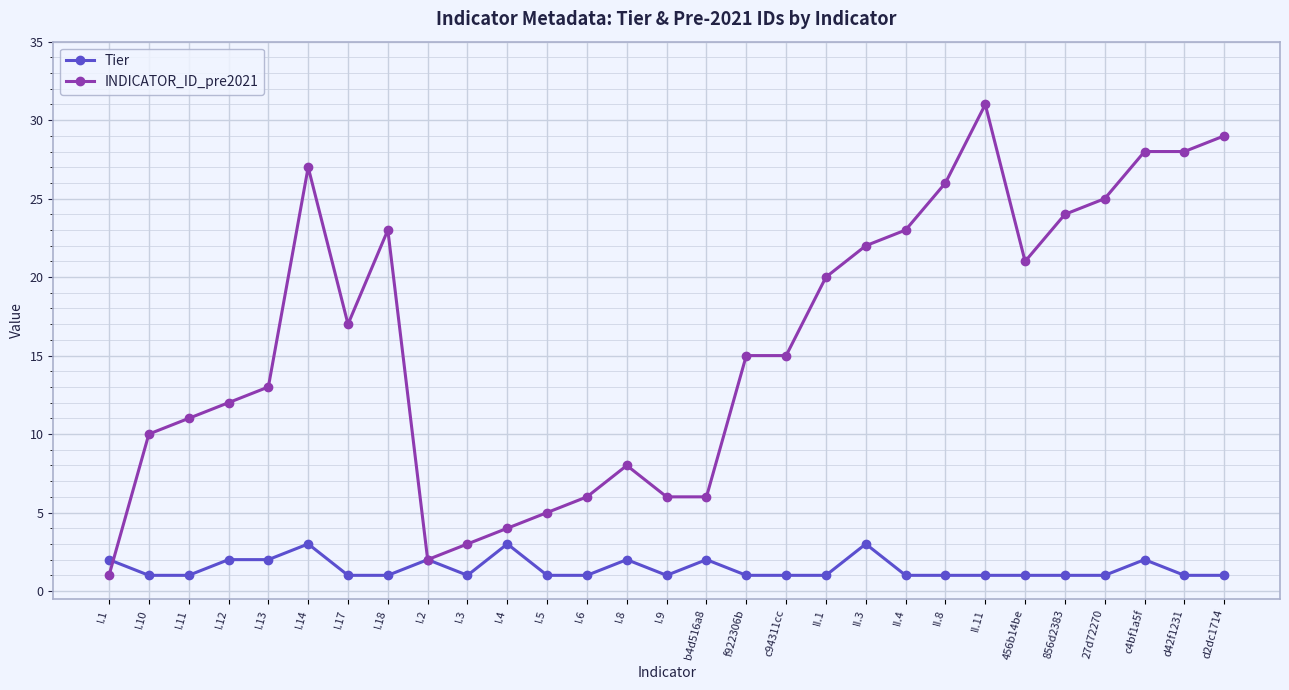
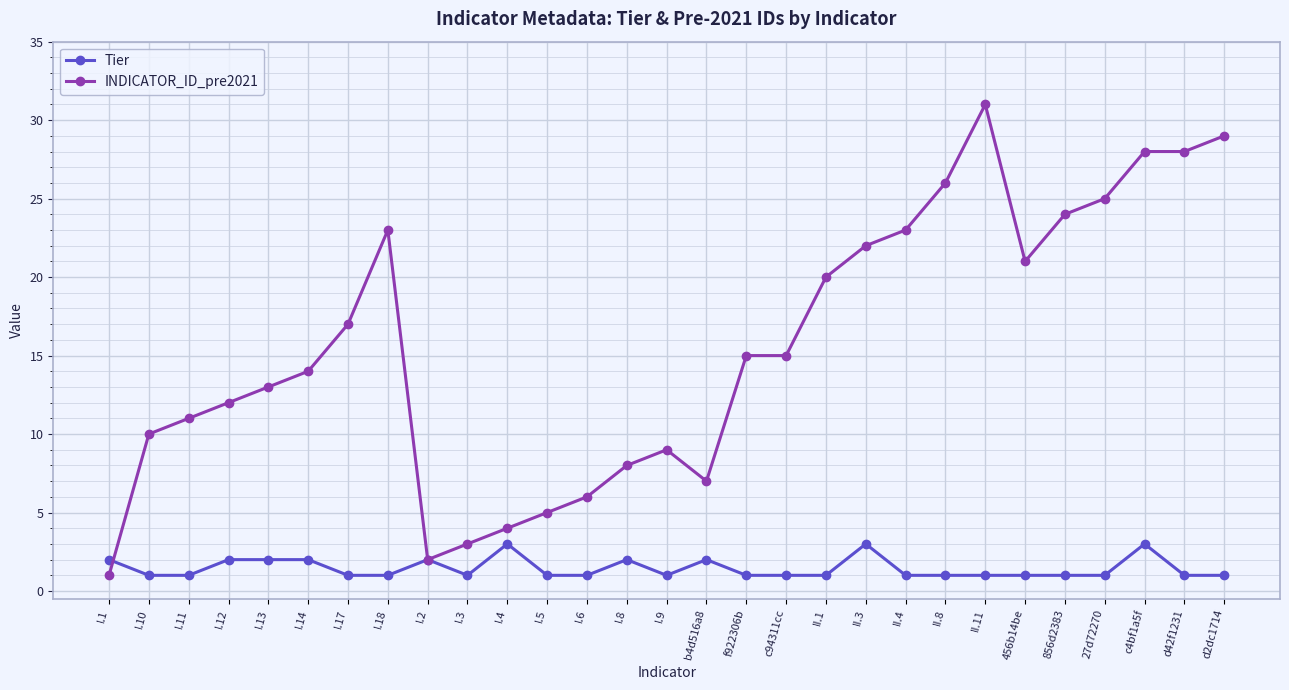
Tier, I.14: 3 -> 2
INDICATOR_ID_pre2021, I.14: 27 -> 14
INDICATOR_ID_pre2021, I.9: 6 -> 9
INDICATOR_ID_pre2021, b4d516a8: 6 -> 7
Tier, c4bf1a5f: 2 -> 3
